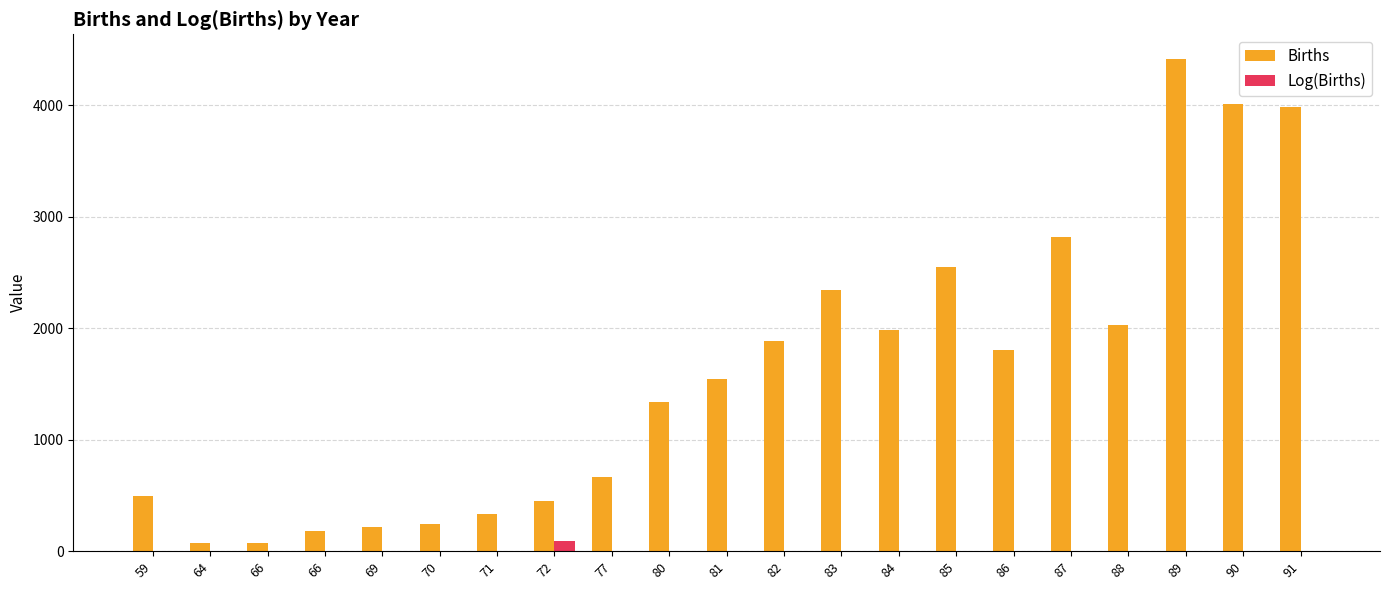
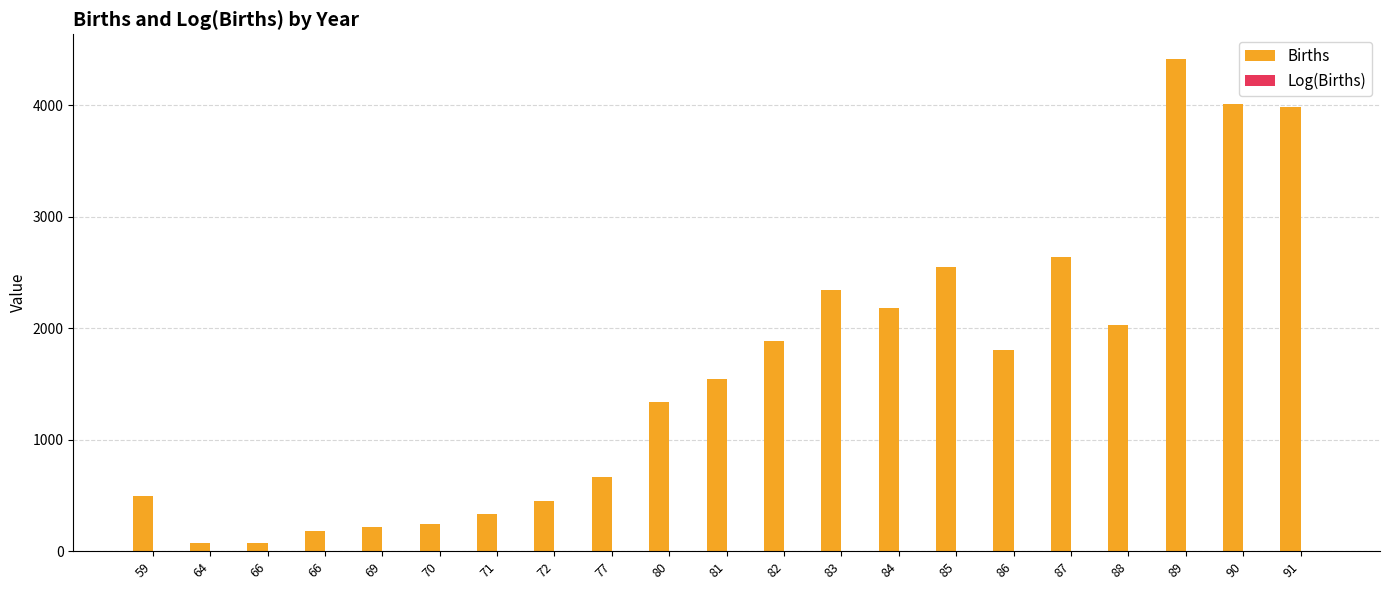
Log(Births), 72: 90 -> 0
Births, 84: 1990 -> 2180
Births, 87: 2820 -> 2640
